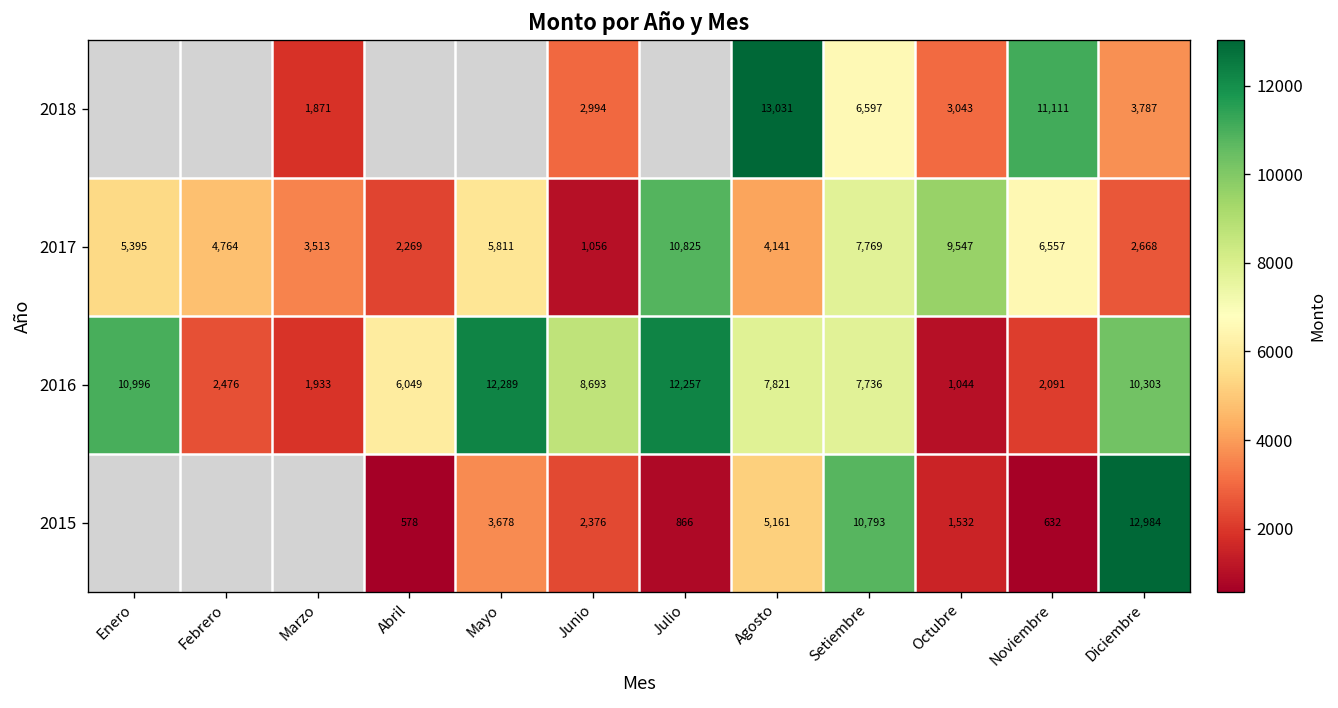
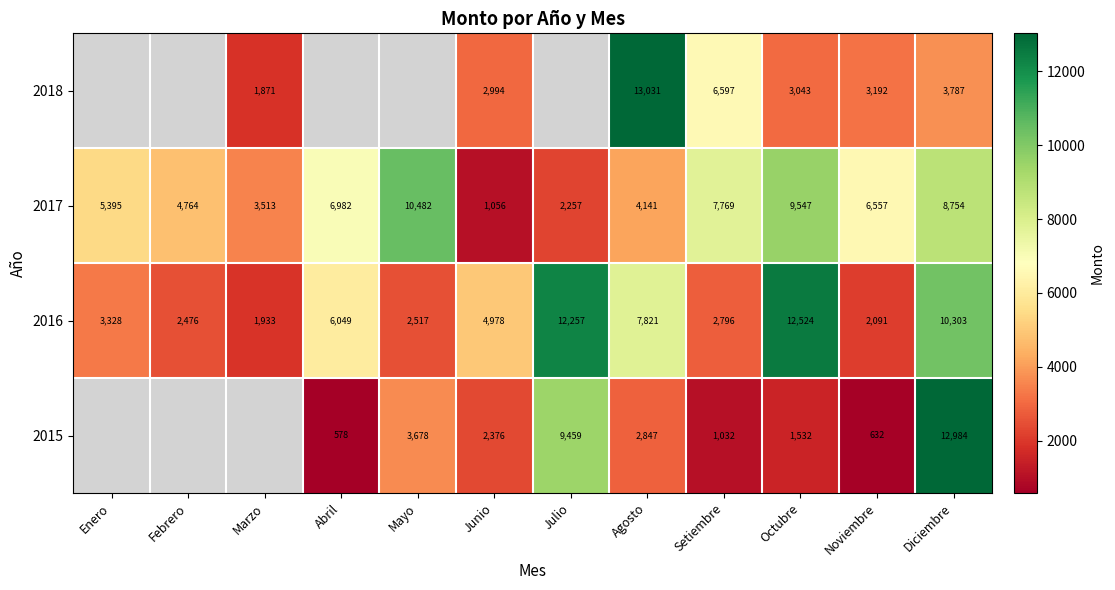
2018, Noviembre: 11,111 -> 3,192
2017, Abril: 2,269 -> 6,982
2017, Mayo: 5,811 -> 10,482
2017, Julio: 10,825 -> 2,257
2017, Diciembre: 2,668 -> 8,754
2016, Enero: 10,996 -> 3,328
2016, Mayo: 12,289 -> 2,517
2016, Junio: 8,693 -> 4,978
2016, Setiembre: 7,736 -> 2,796
2016, Octubre: 1,044 -> 12,524
2015, Julio: 866 -> 9,459
2015, Agosto: 5,161 -> 2,847
2015, Setiembre: 10,793 -> 1,032
